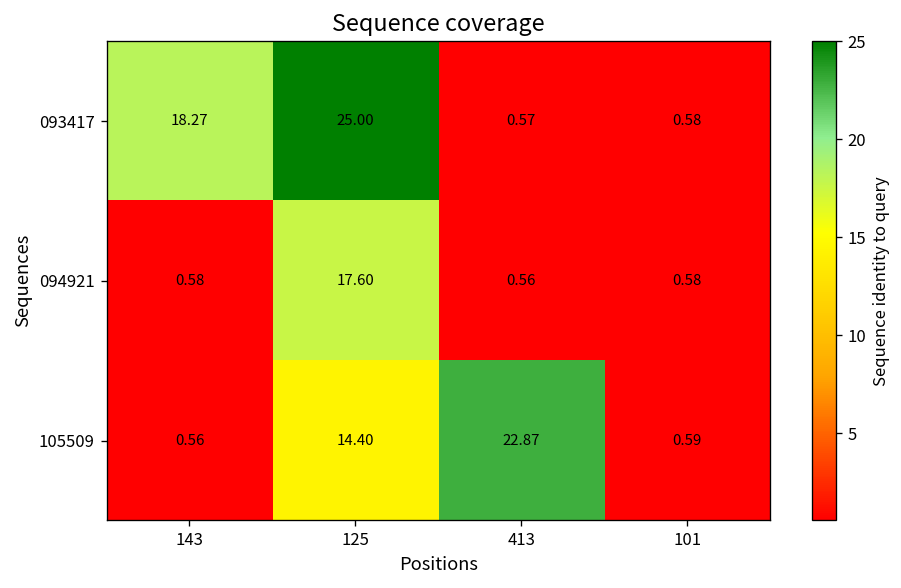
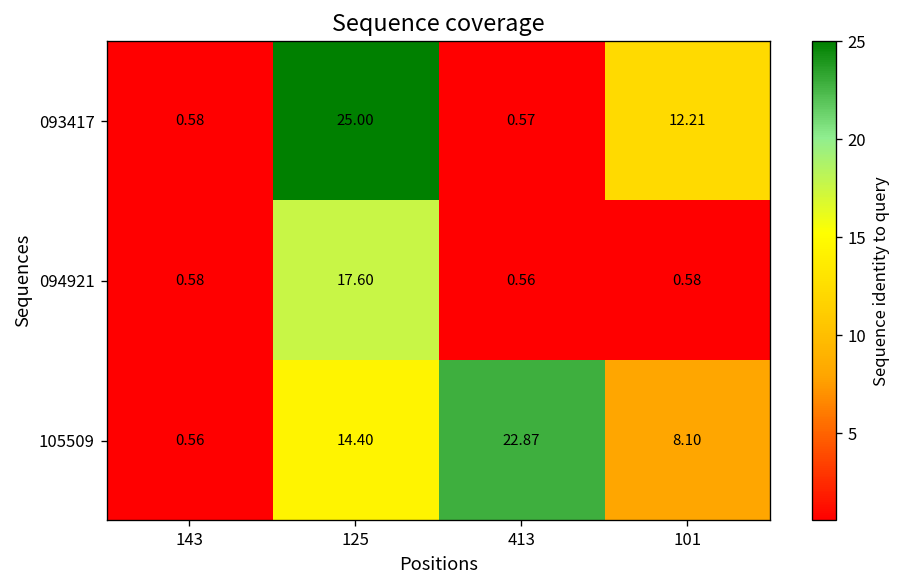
093417, 143: 18.27 -> 0.58
093417, 101: 0.58 -> 12.21
105509, 101: 0.59 -> 8.10
